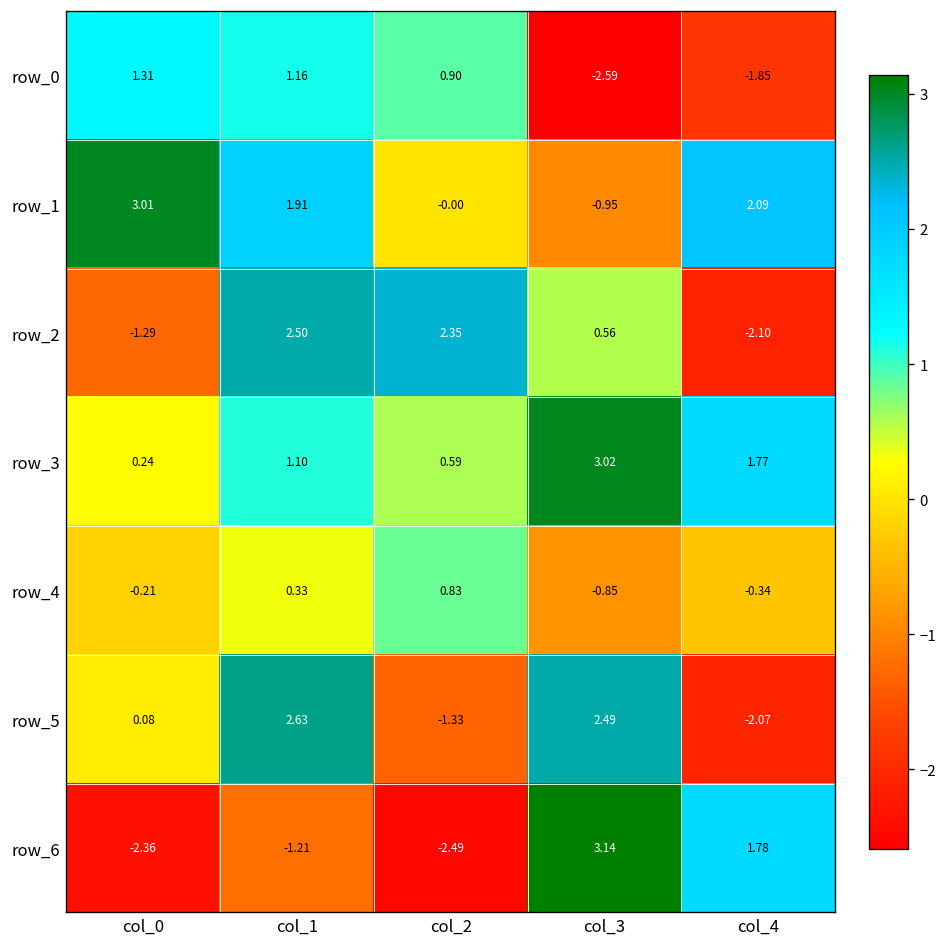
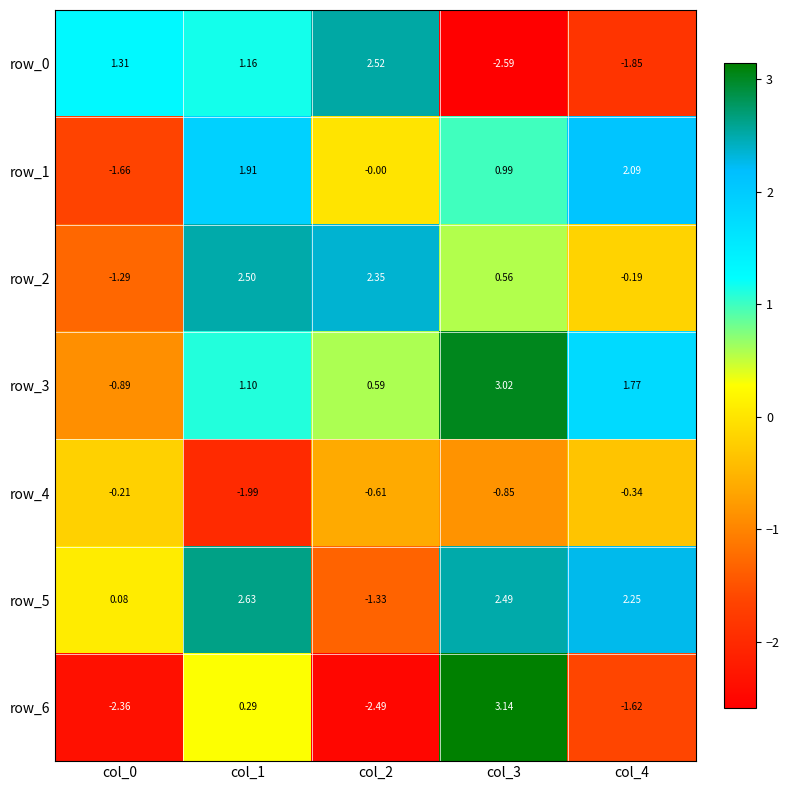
row_0, col_2: 0.90 -> 2.52
row_1, col_0: 3.01 -> -1.66
row_1, col_3: -0.95 -> 0.99
row_2, col_4: -2.10 -> -0.19
row_3, col_0: 0.24 -> -0.89
row_4, col_1: 0.33 -> -1.99
row_4, col_2: 0.83 -> -0.61
row_5, col_4: -2.07 -> 2.25
row_6, col_1: -1.21 -> 0.29
row_6, col_4: 1.78 -> -1.62
